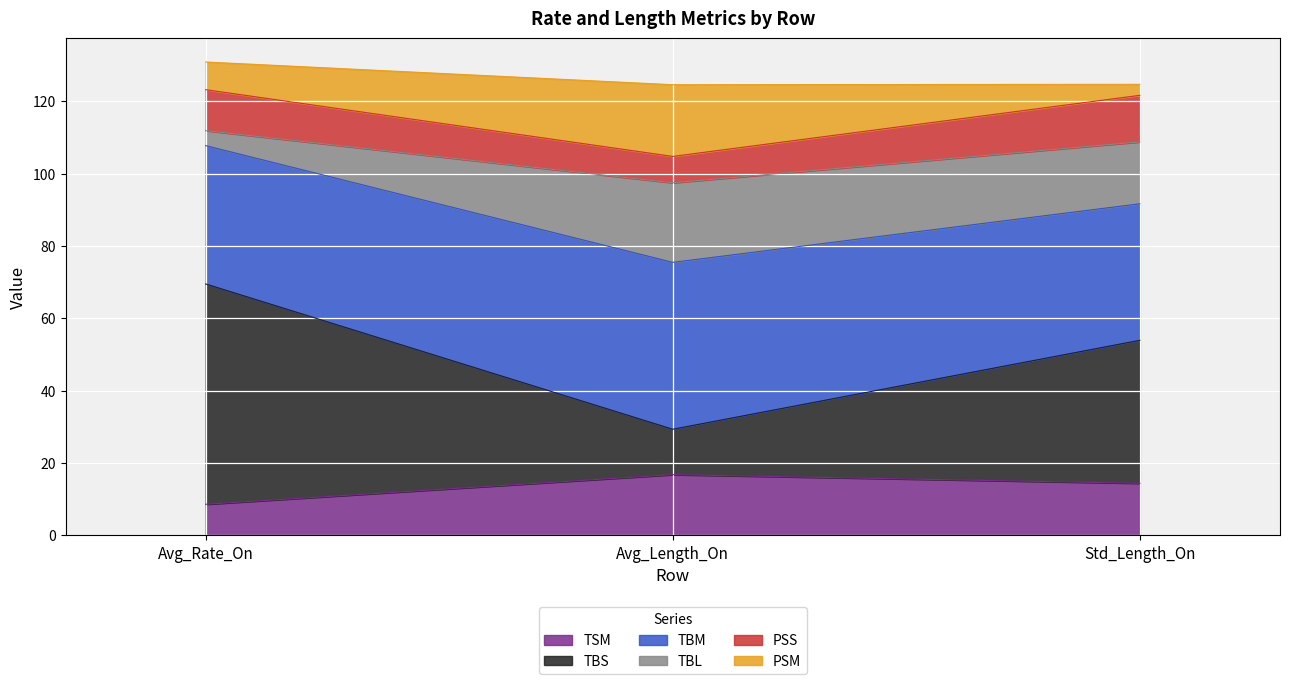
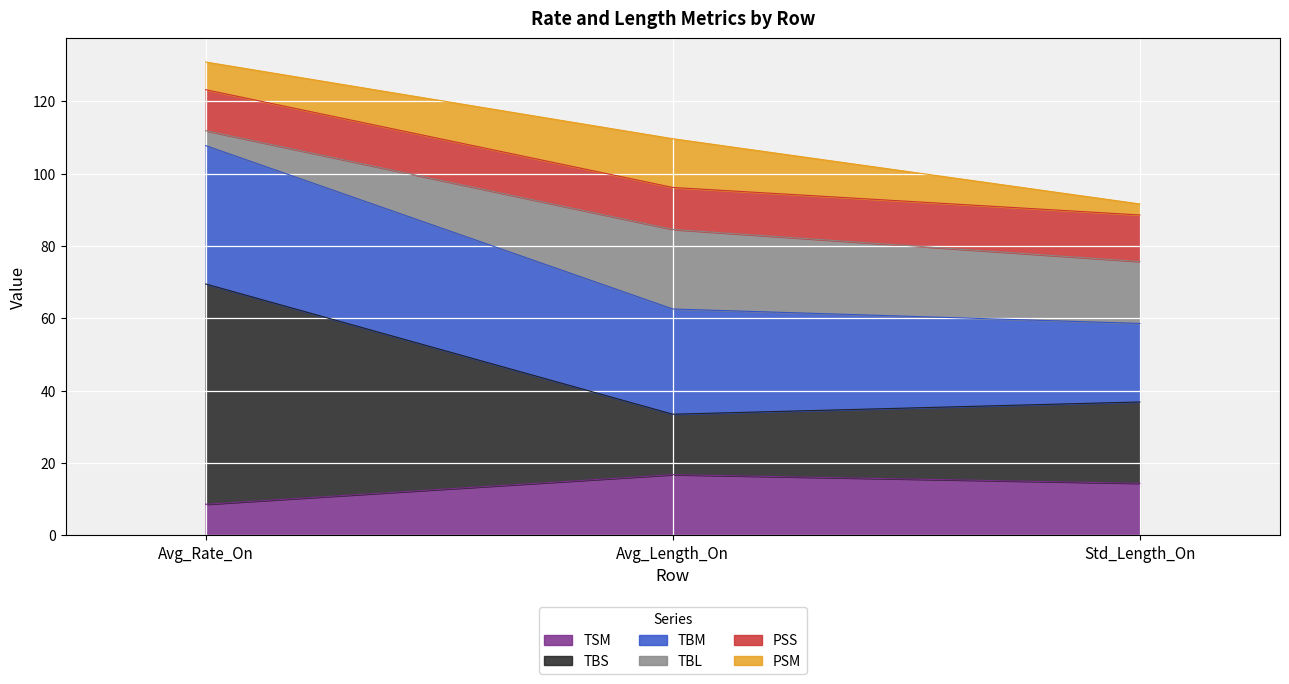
TBS, Avg_Length_On: 13 -> 17
TBM, Avg_Length_On: 46 -> 29
PSS, Avg_Length_On: 7 -> 12
PSM, Avg_Length_On: 20 -> 13
TBS, Std_Length_On: 40 -> 22
TBM, Std_Length_On: 38 -> 22
